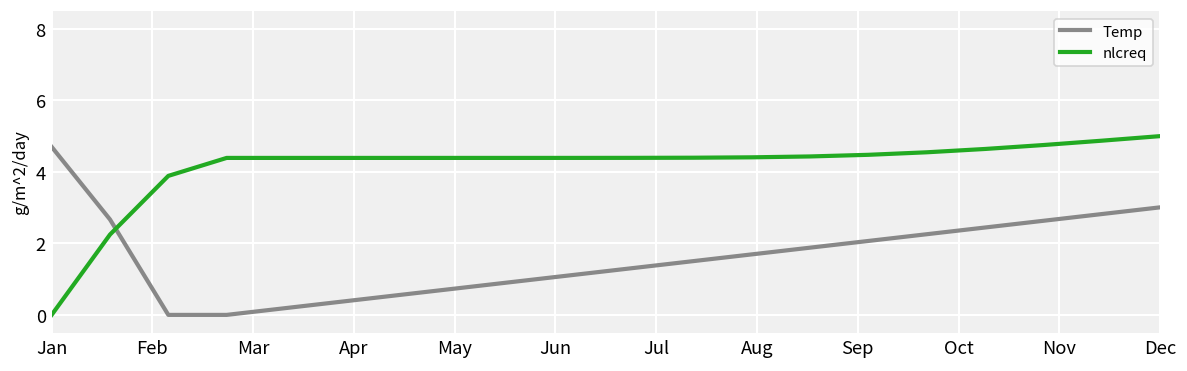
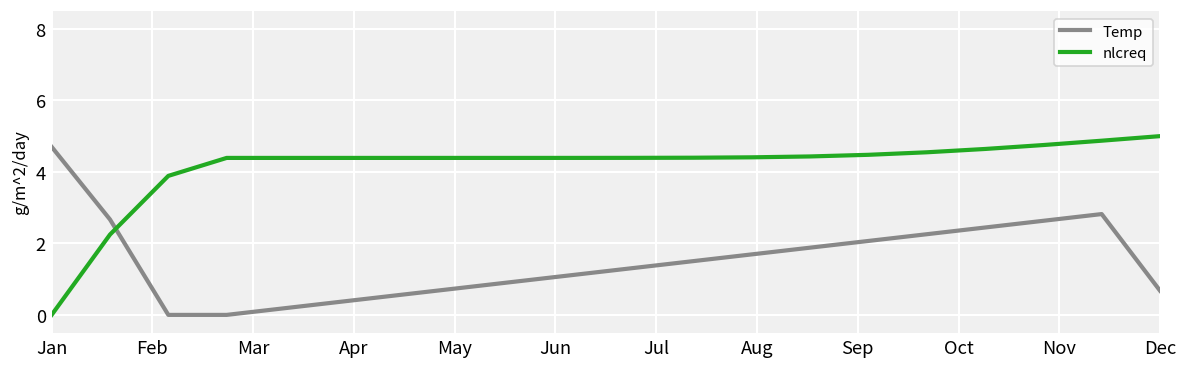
Temp, Dec: 3.0 -> 0.7
